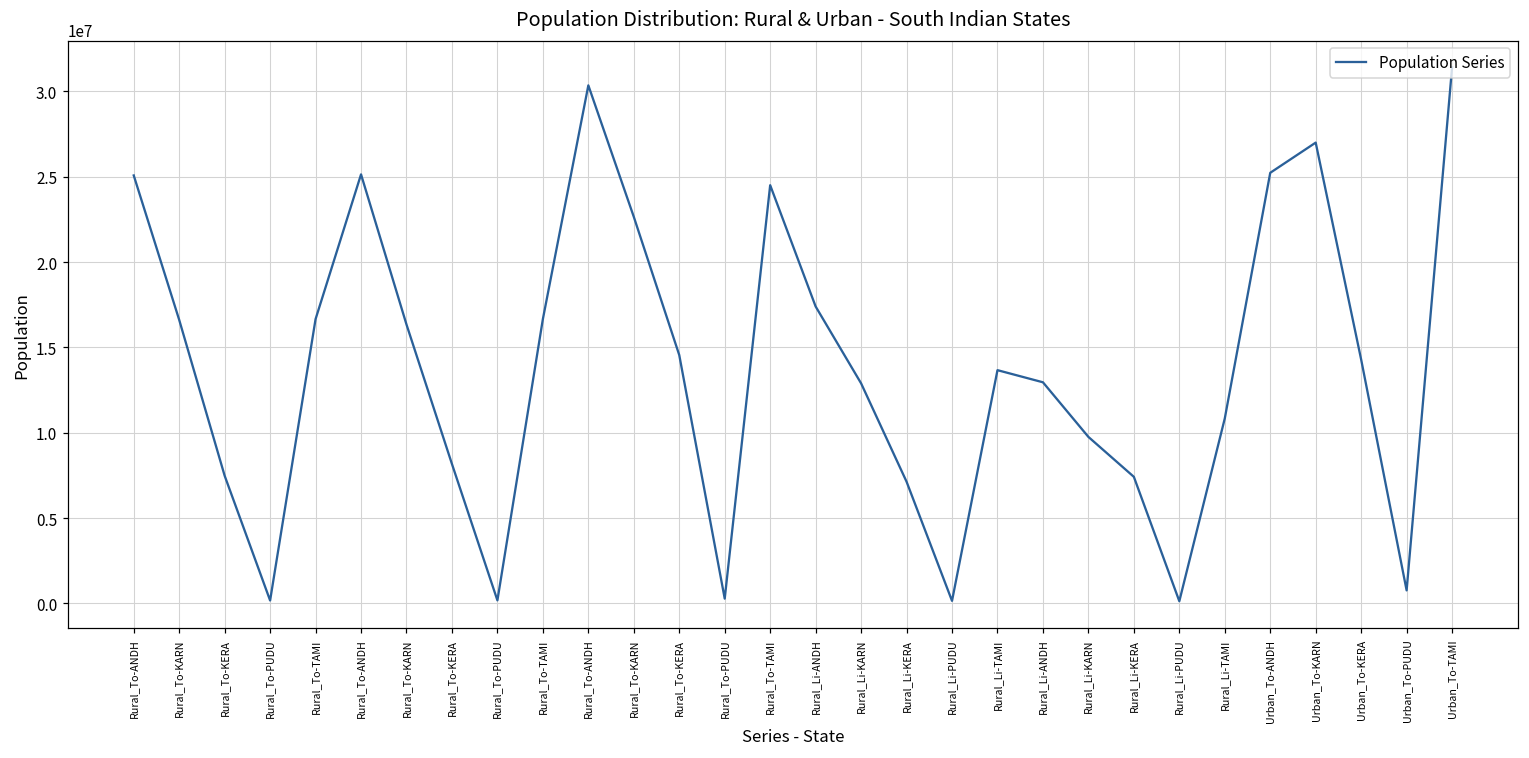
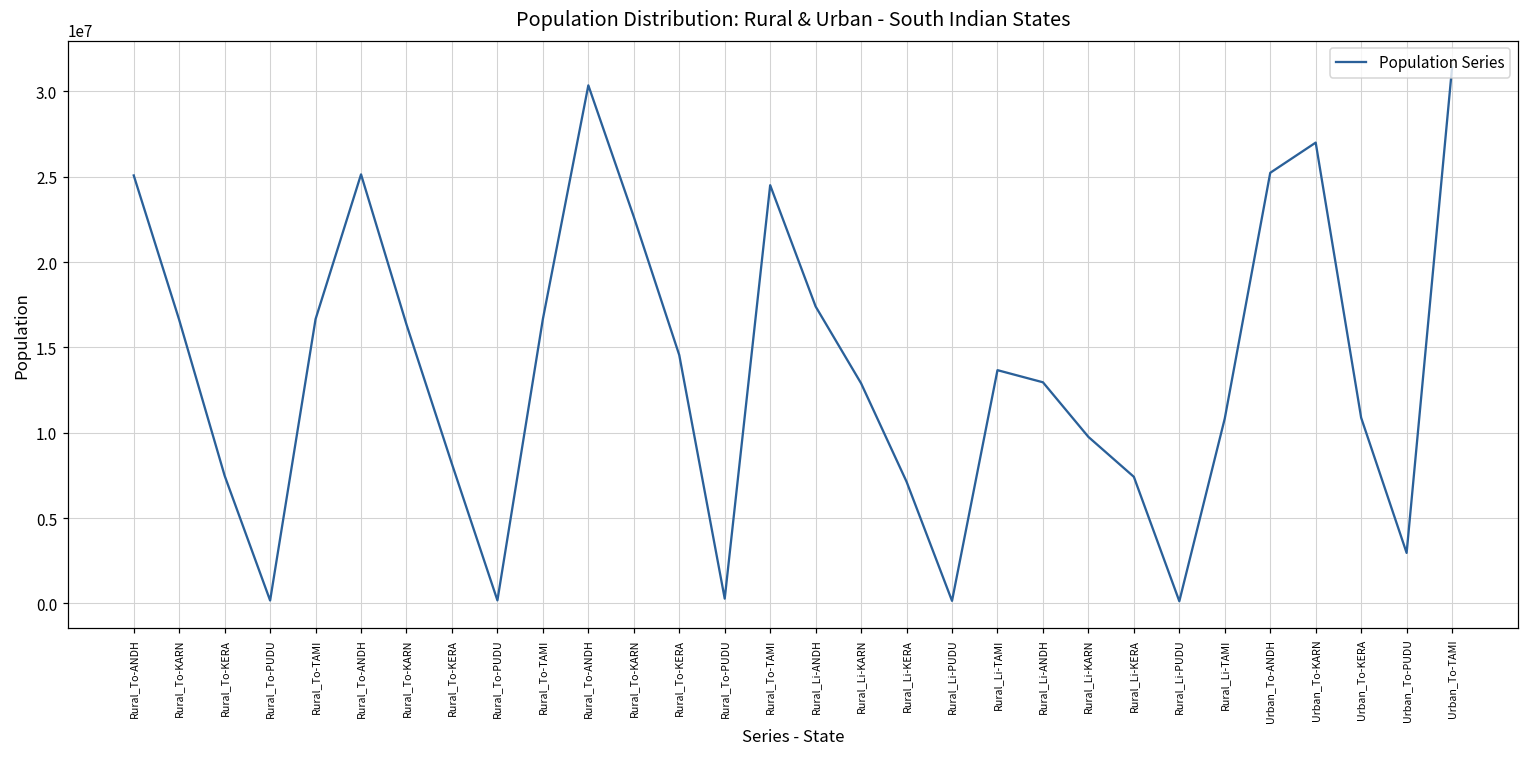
Urban_To-KERA: 14300000 -> 10900000
Urban_To-PUDU: 800000 -> 3000000
